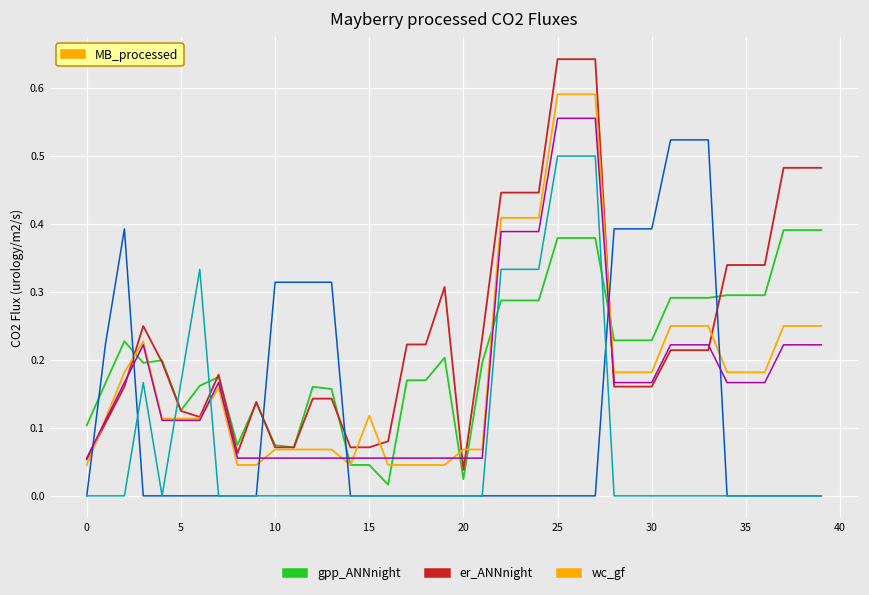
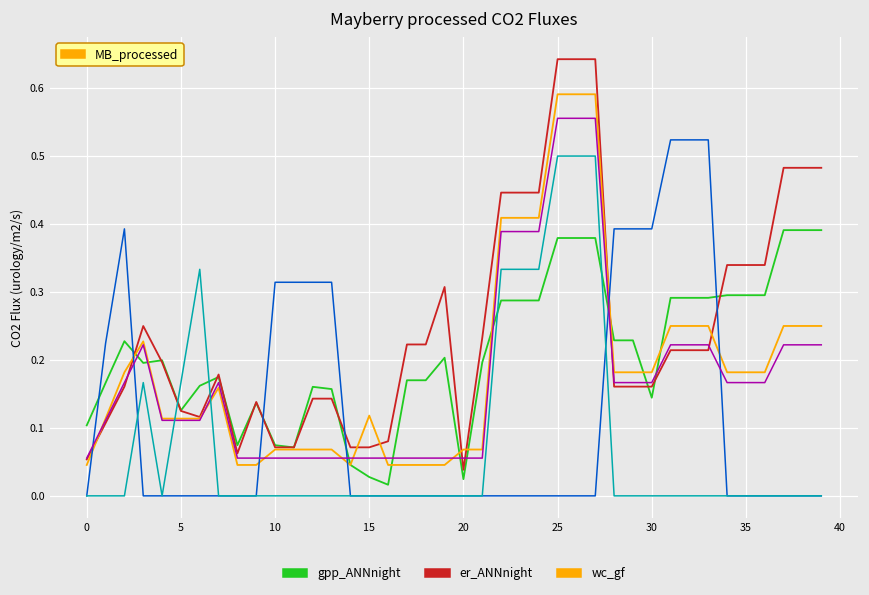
gpp_ANNnight, 15: 0.05 -> 0.03
gpp_ANNnight, 30: 0.23 -> 0.14
